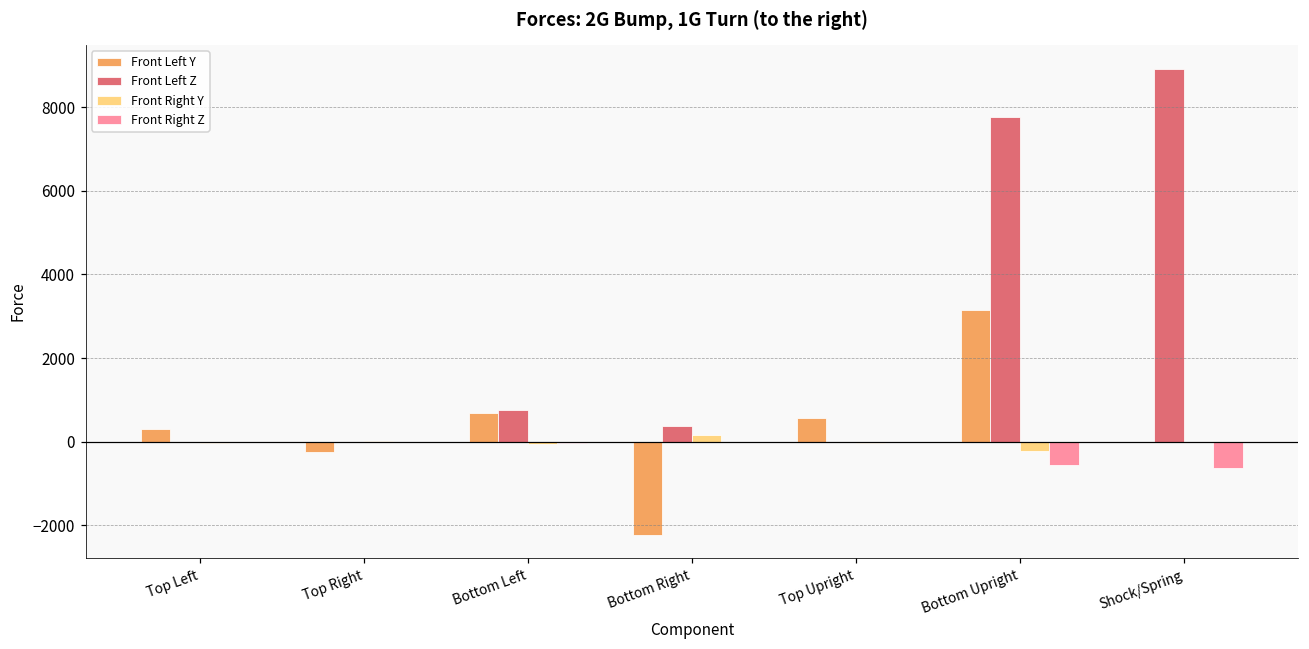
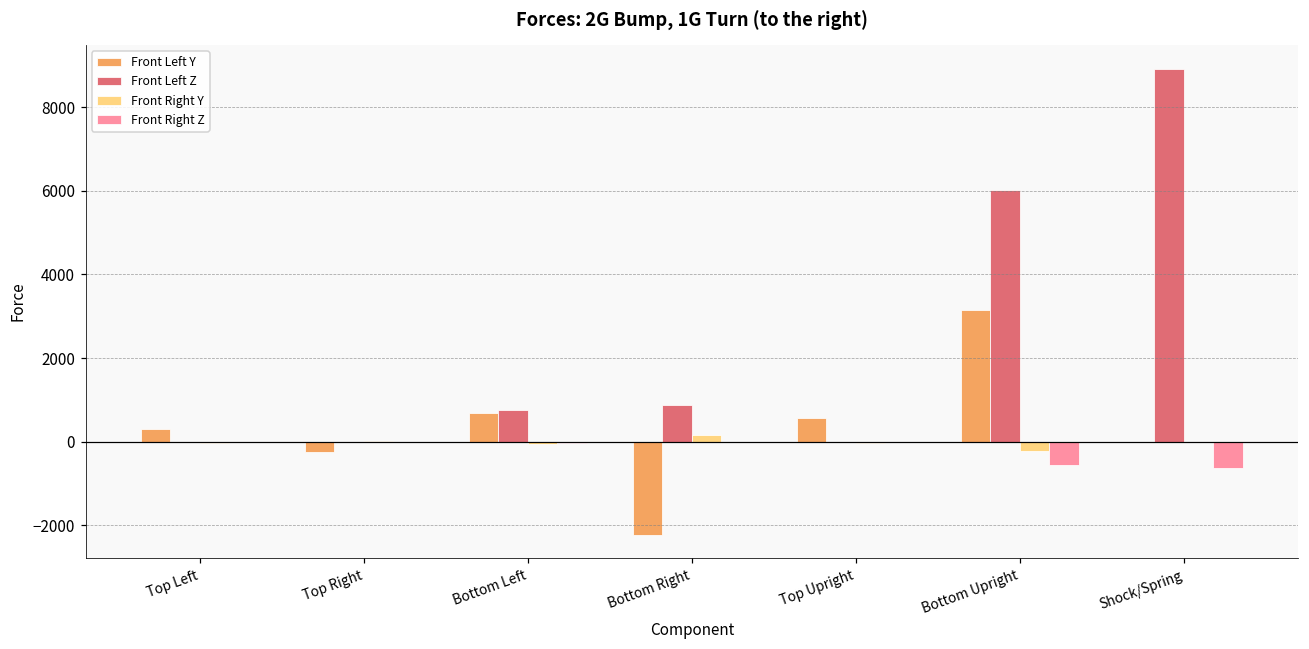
Front Left Z, Bottom Right: 400 -> 900
Front Left Z, Bottom Upright: 7800 -> 6000
